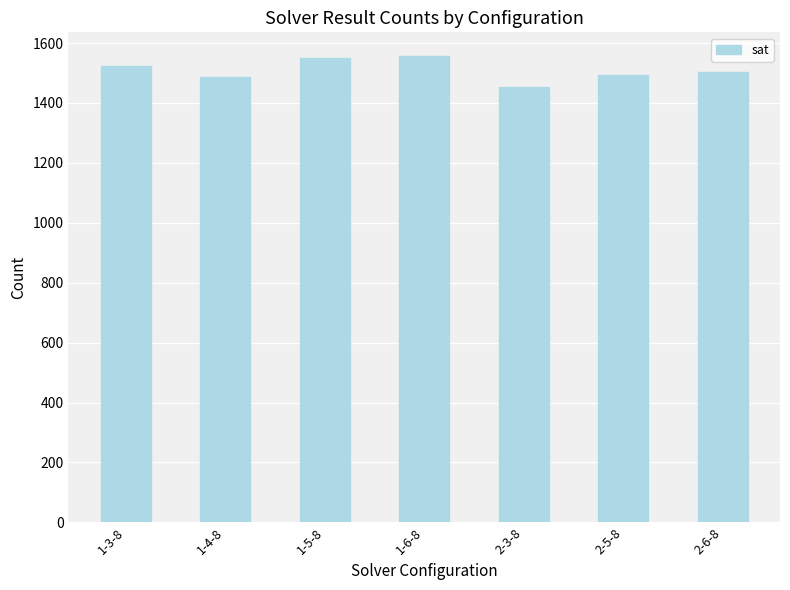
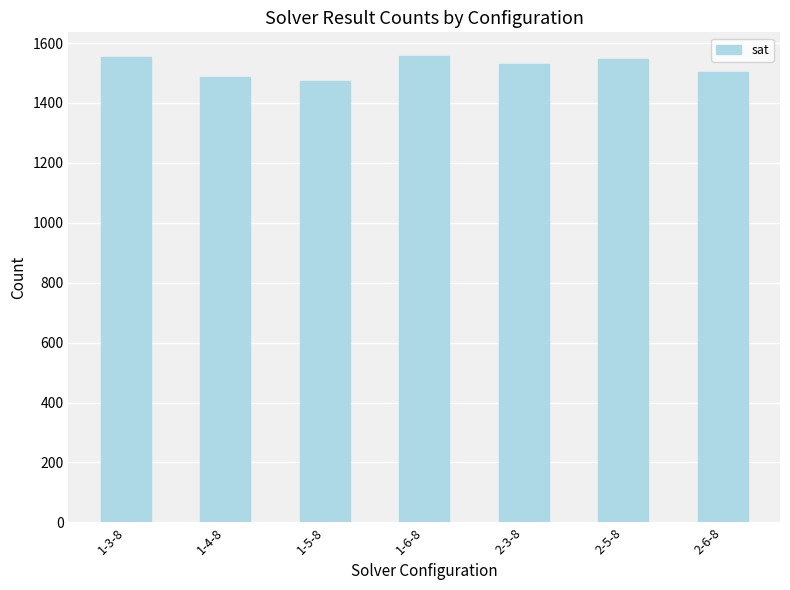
1-3-8: 1520 -> 1550
1-5-8: 1550 -> 1480
2-3-8: 1450 -> 1530
2-5-8: 1500 -> 1550
